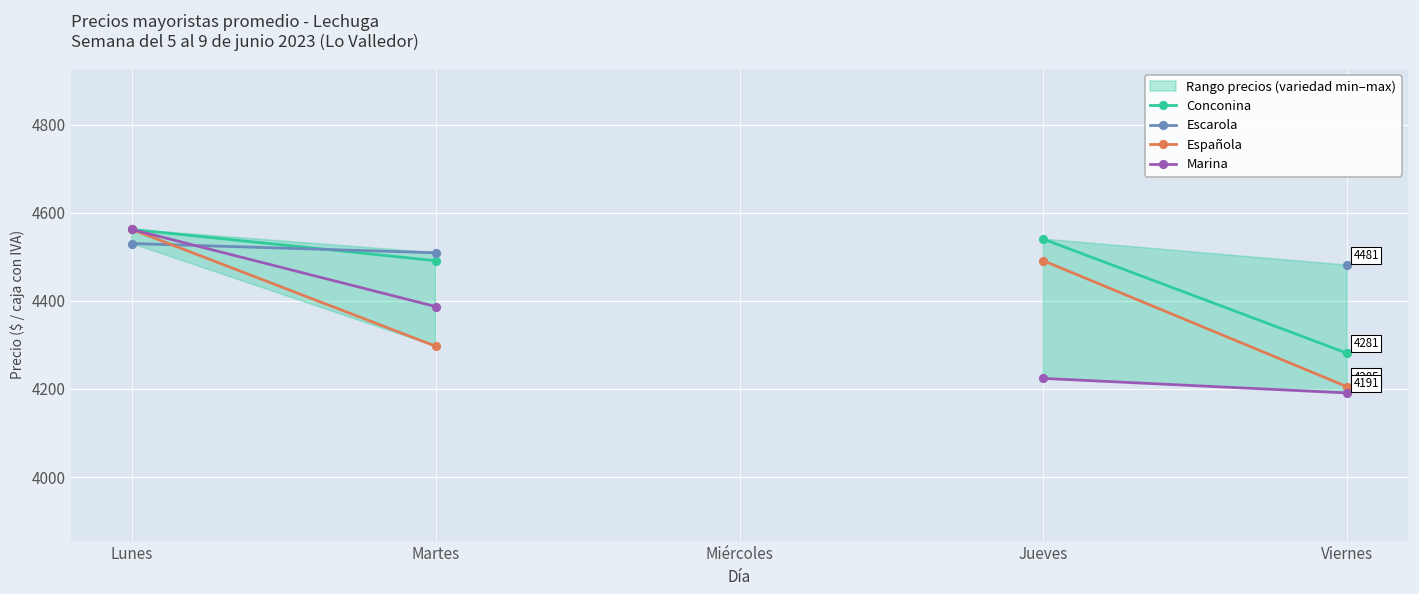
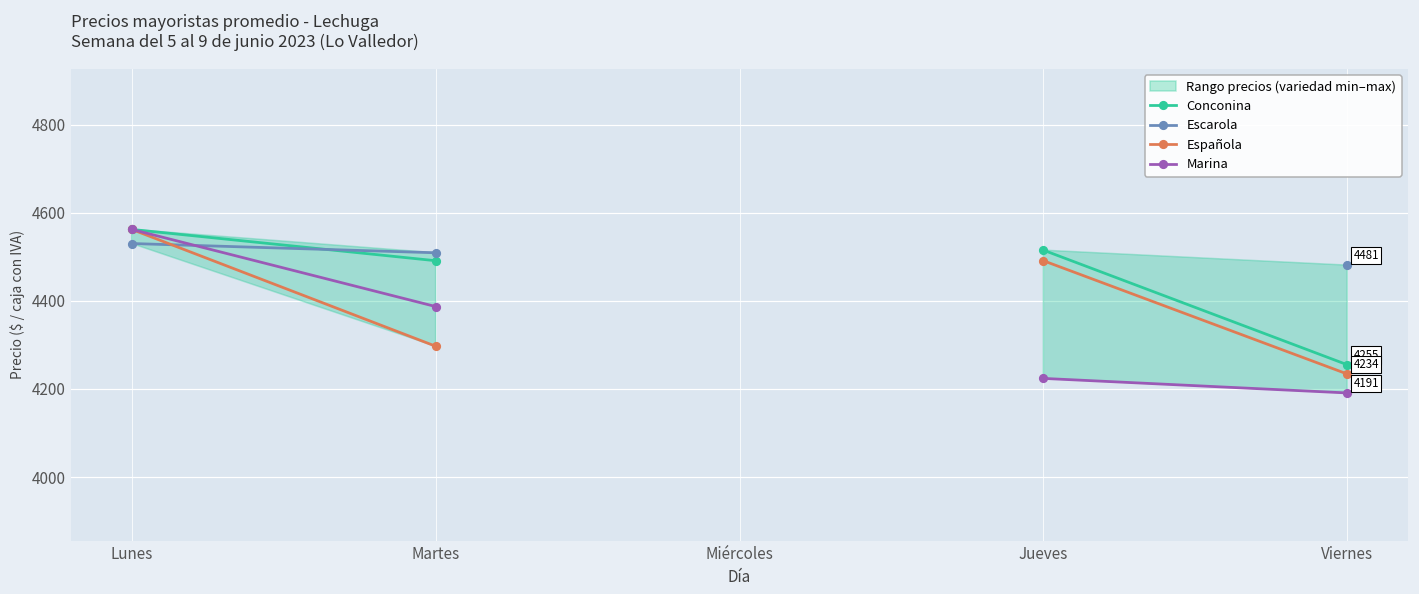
Conconina, Jueves: 4540 -> 4520
Conconina, Viernes: 4281 -> 4255
Española, Viernes: 4205 -> 4234
